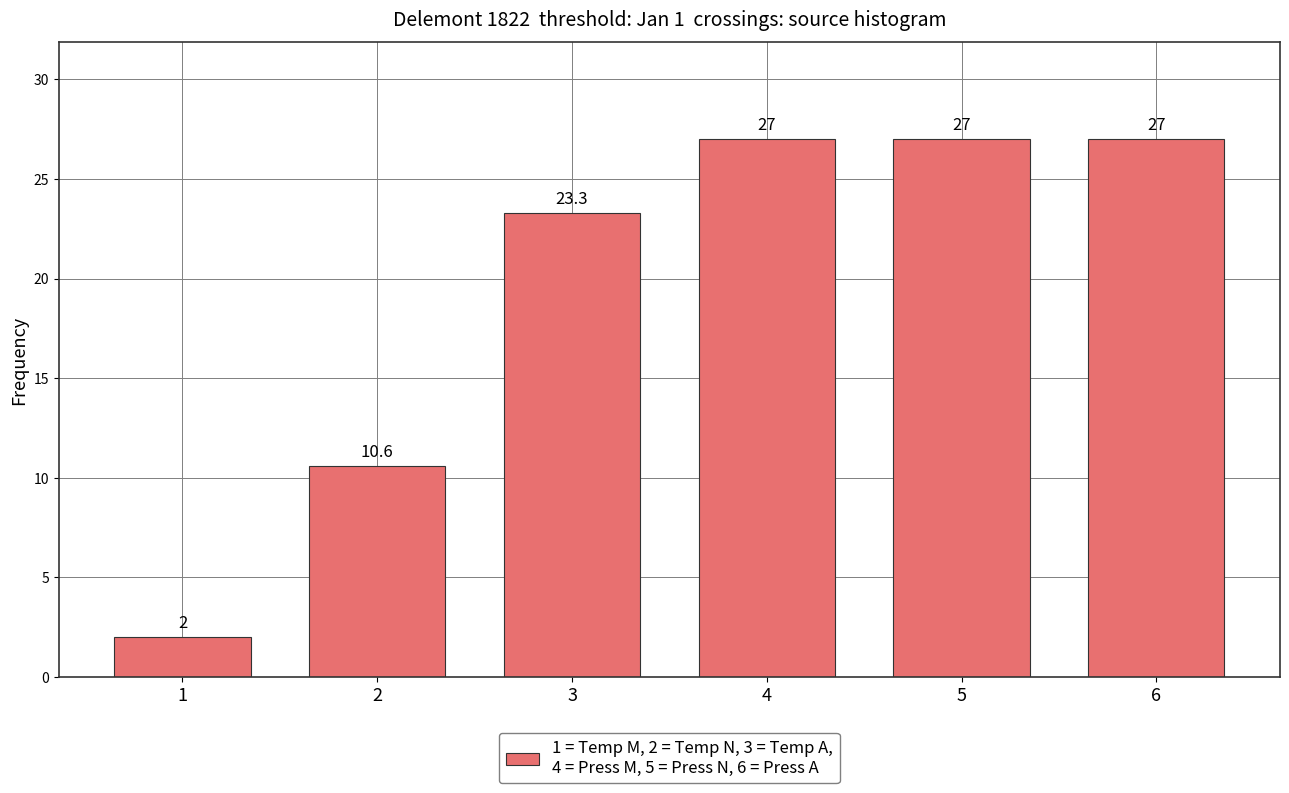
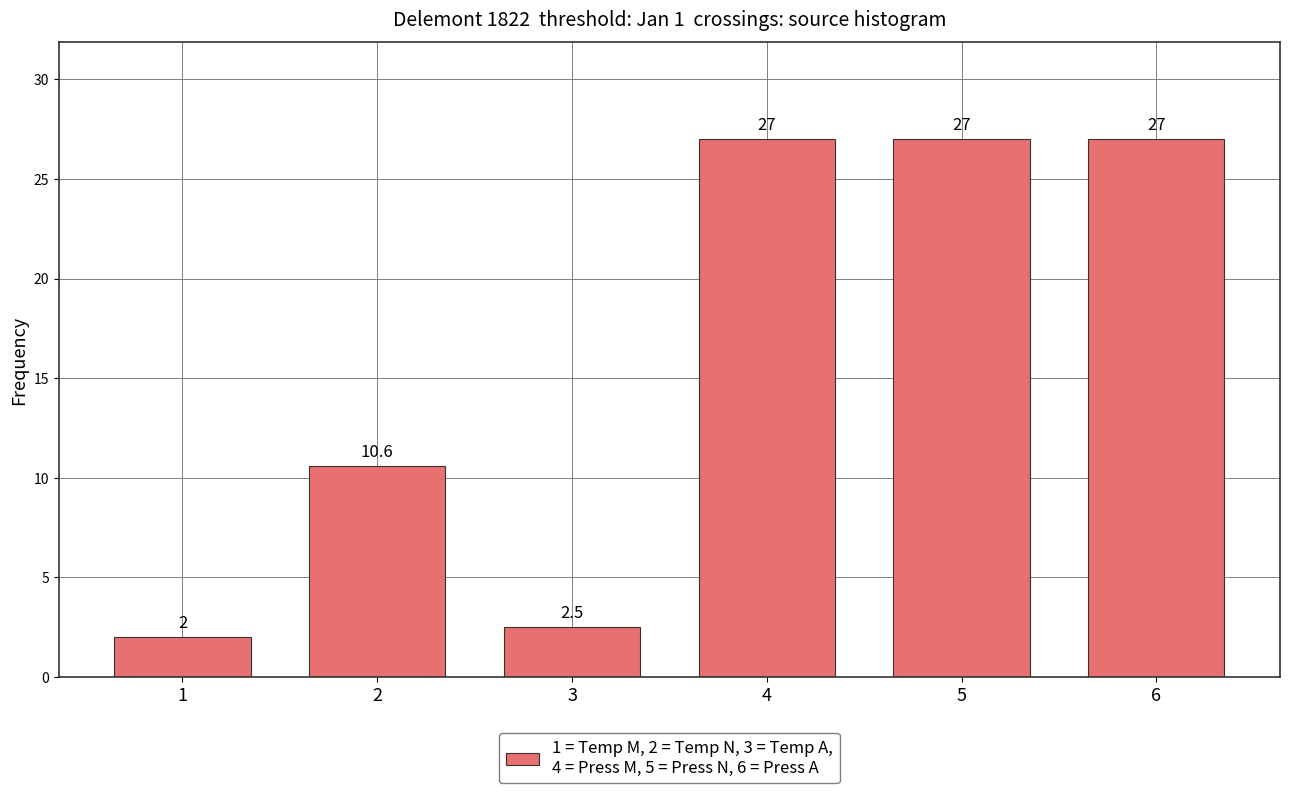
3: 23.3 -> 2.5
